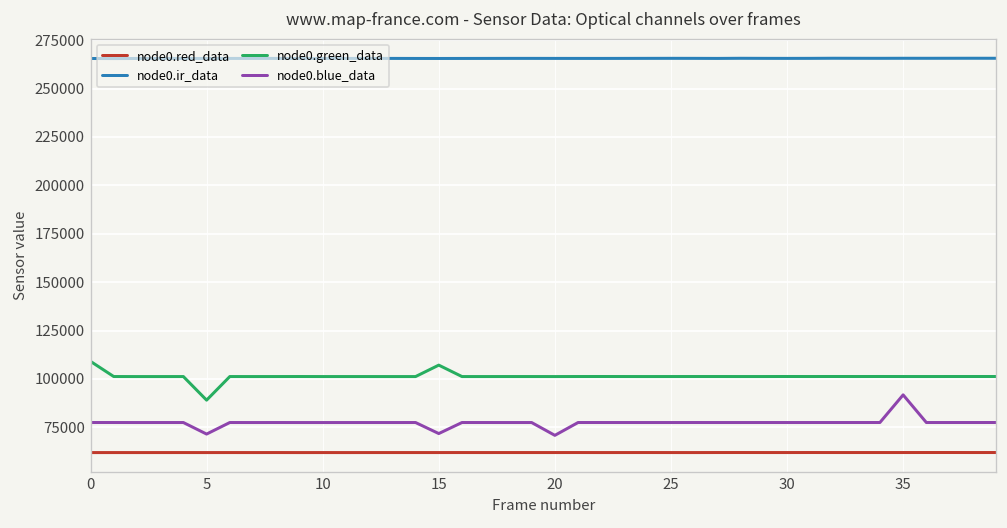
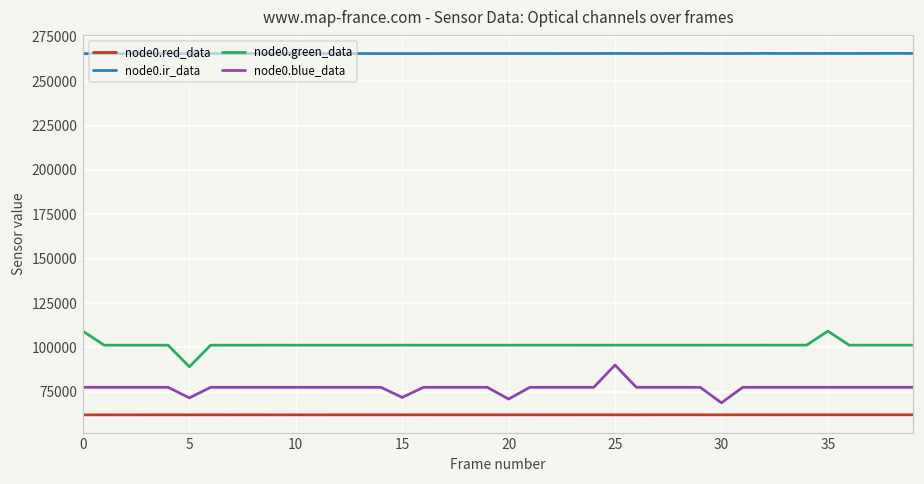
node0.green_data, 15: 107000 -> 101000
node0.blue_data, 25: 77000 -> 90000
node0.blue_data, 30: 78000 -> 69000
node0.green_data, 35: 101000 -> 109000
node0.blue_data, 35: 92000 -> 78000
